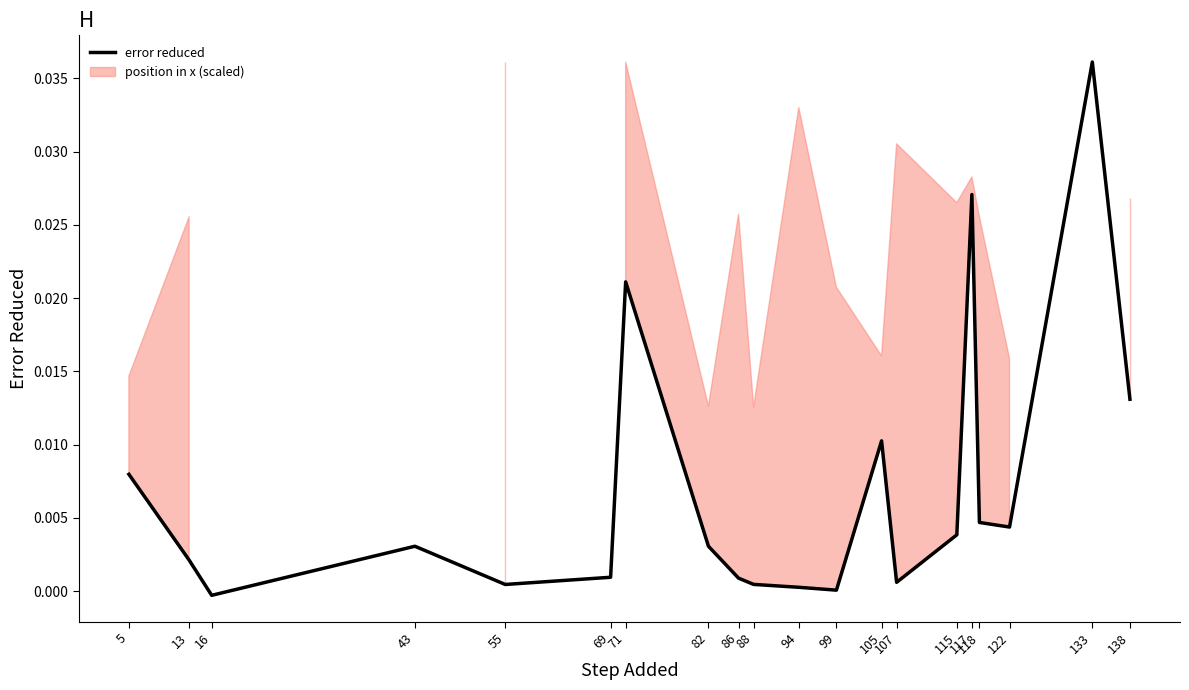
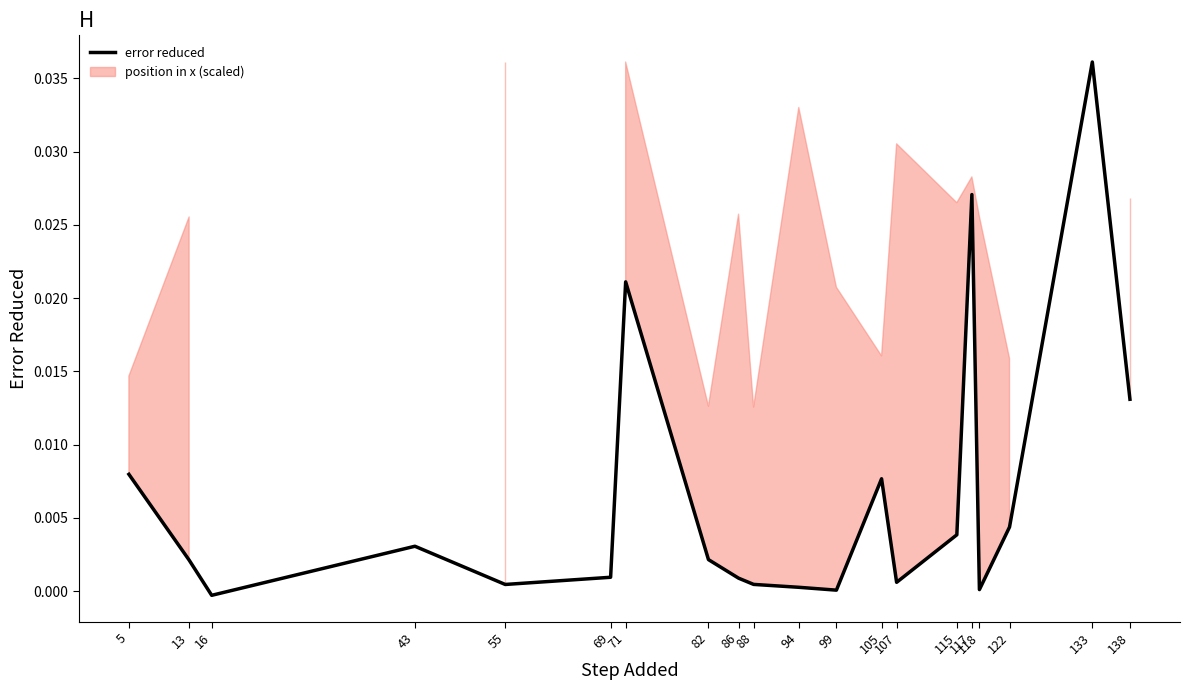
82: 0.0031 -> 0.0022
105: 0.0103 -> 0.0077
118: 0.0047 -> 0.0001
